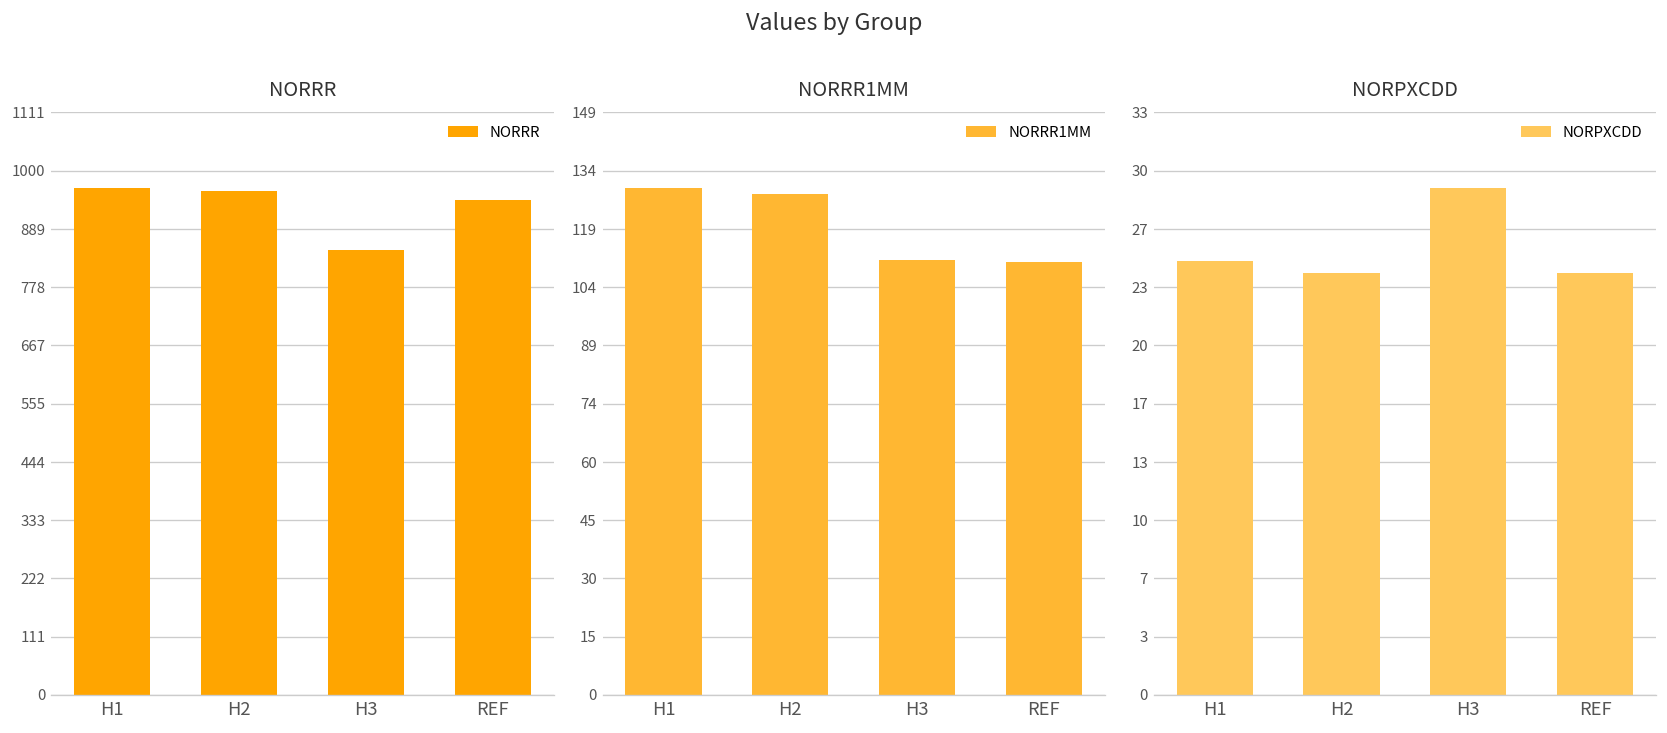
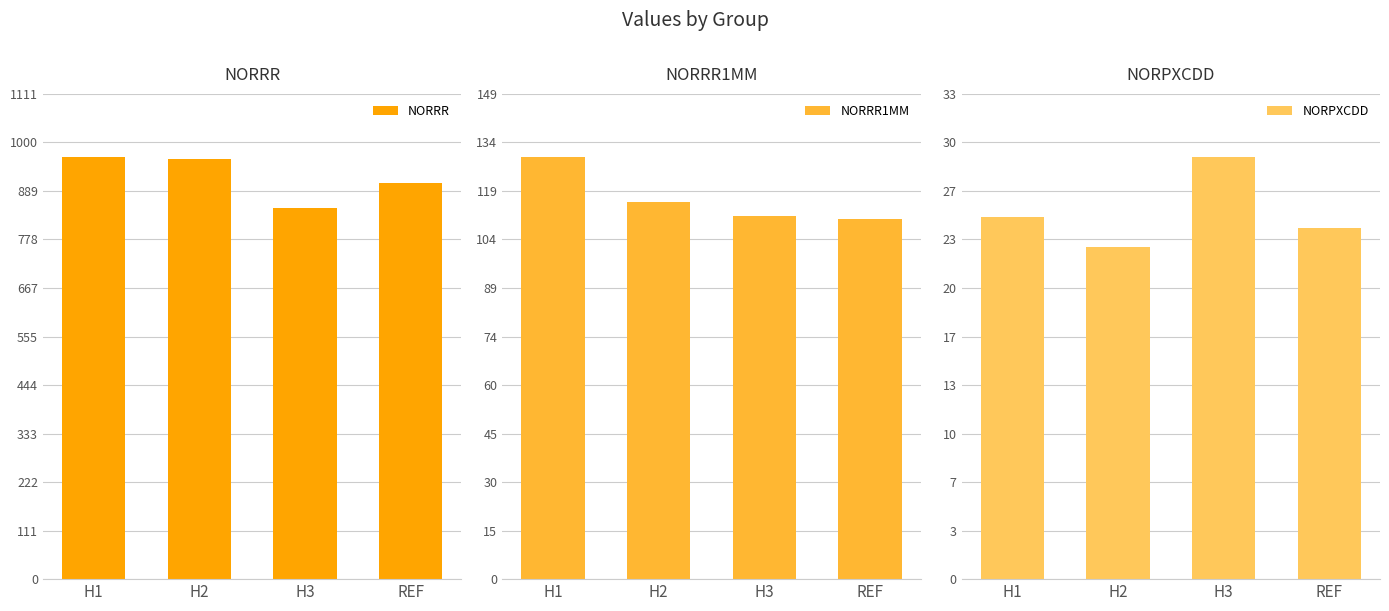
NORRR, REF: 940 -> 910
NORRR1MM, H2: 128 -> 116
NORPXCDD, H2: 24.2 -> 23.0
